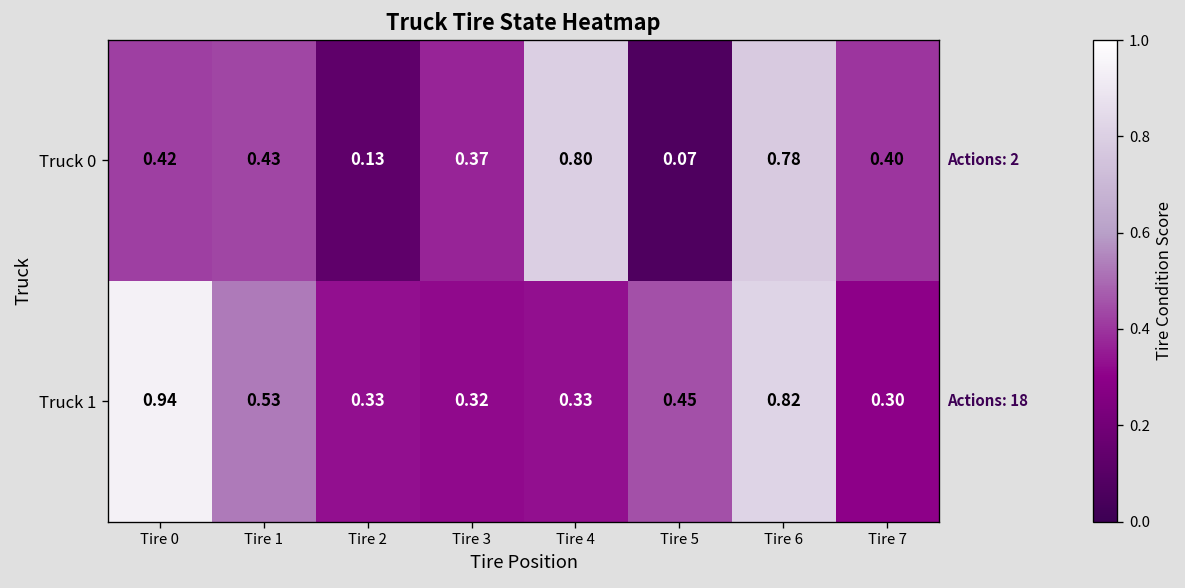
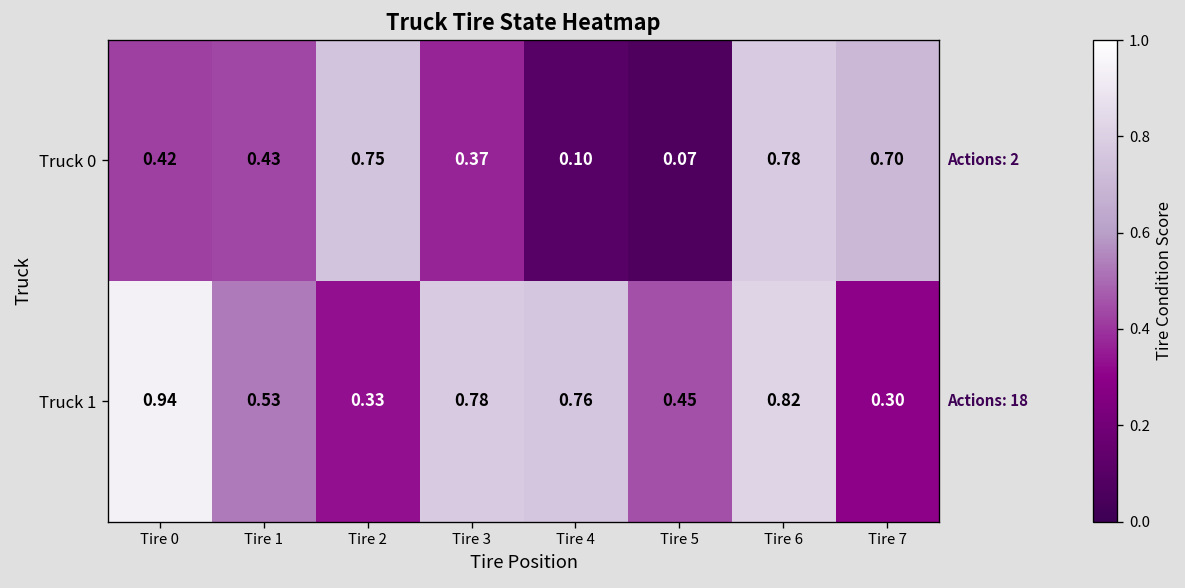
Truck 0, Tire 2: 0.13 -> 0.75
Truck 0, Tire 4: 0.80 -> 0.10
Truck 0, Tire 7: 0.40 -> 0.70
Truck 1, Tire 3: 0.32 -> 0.78
Truck 1, Tire 4: 0.33 -> 0.76
